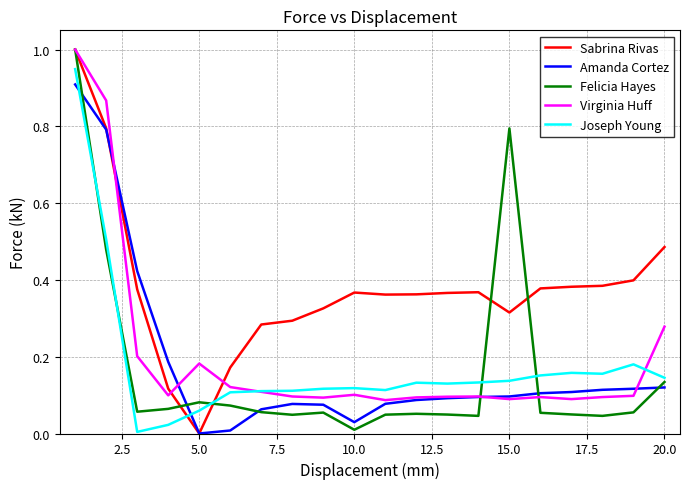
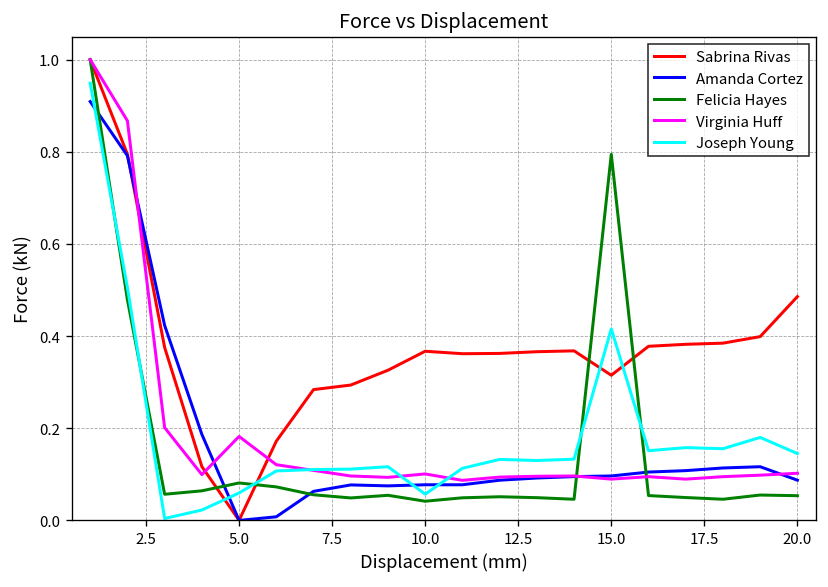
Amanda Cortez, 10.0: 0.03 -> 0.08
Felicia Hayes, 10.0: 0.01 -> 0.04
Joseph Young, 10.0: 0.12 -> 0.06
Joseph Young, 15.0: 0.14 -> 0.42
Amanda Cortez, 20.0: 0.12 -> 0.09
Felicia Hayes, 20.0: 0.13 -> 0.05
Virginia Huff, 20.0: 0.28 -> 0.10
